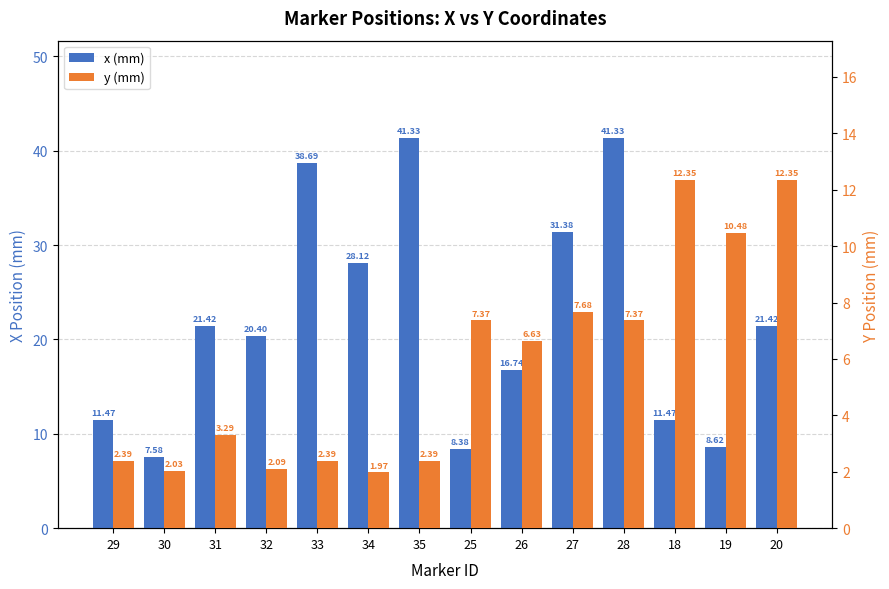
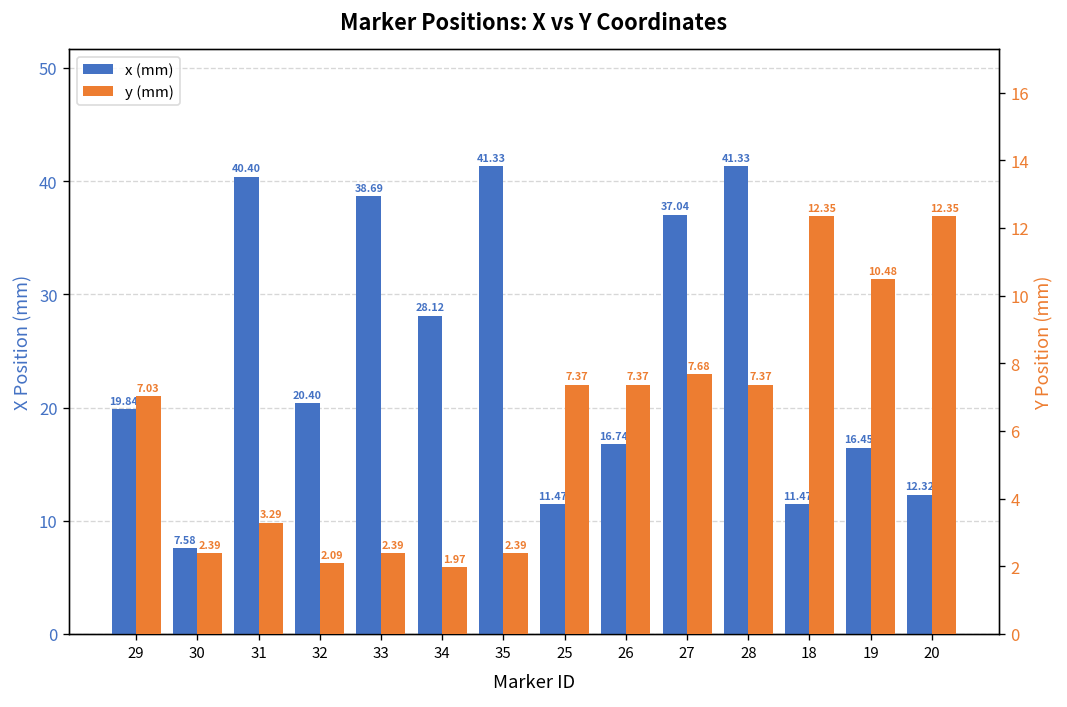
x (mm), 29: 11.47 -> 19.84
x (mm), 31: 21.42 -> 40.40
x (mm), 25: 8.38 -> 11.47
x (mm), 27: 31.38 -> 37.04
x (mm), 19: 8.62 -> 16.45
x (mm), 20: 21.42 -> 12.32
y (mm), 29: 2.39 -> 7.03
y (mm), 30: 2.03 -> 2.39
y (mm), 26: 6.63 -> 7.37
